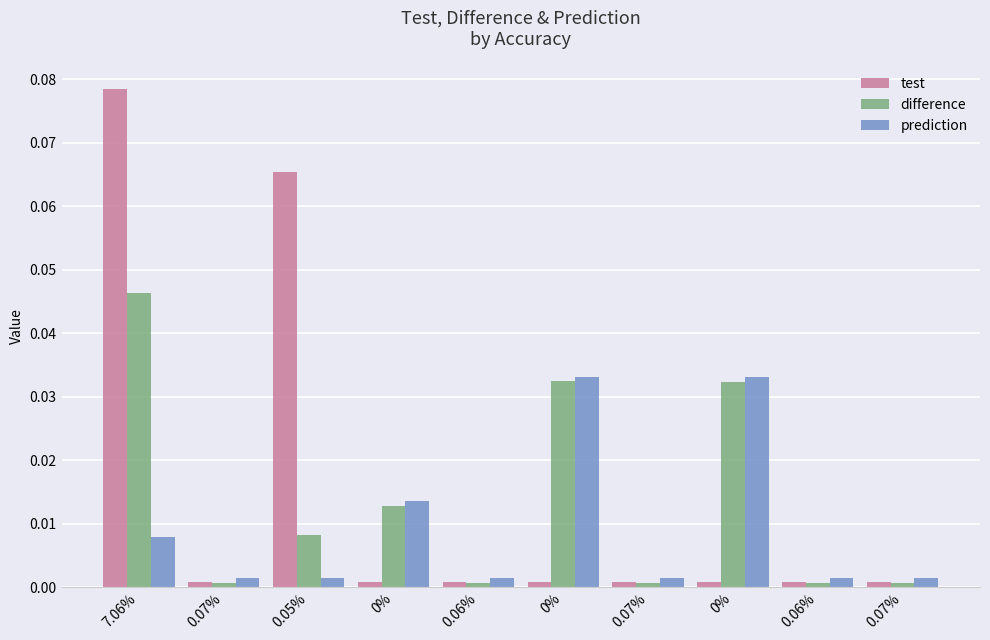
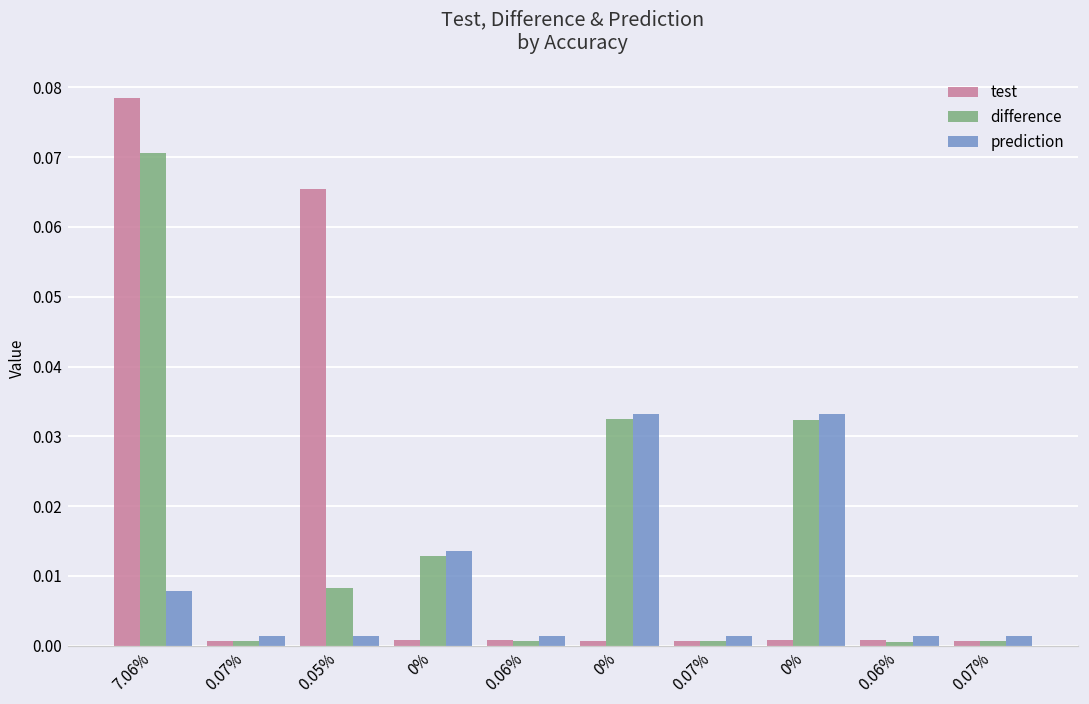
difference, 7.06%: 0.046 -> 0.071
